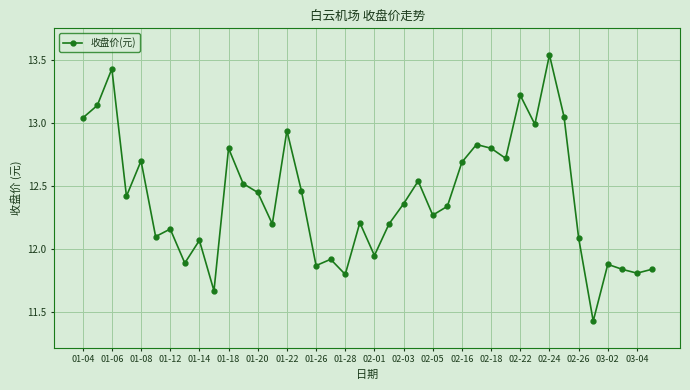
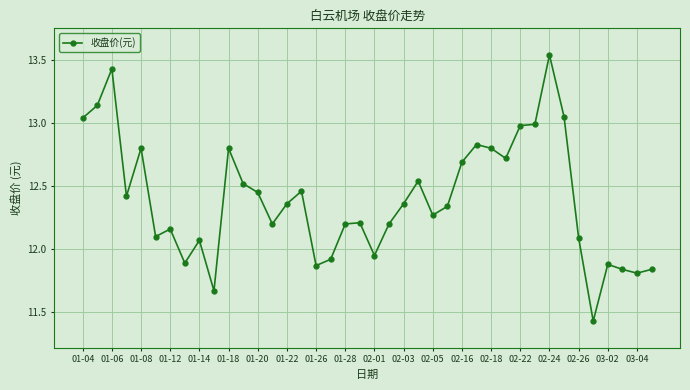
01-08: 12.7 -> 12.8
01-22: 12.94 -> 12.36
01-28: 11.8 -> 12.2
02-22: 13.22 -> 12.98
